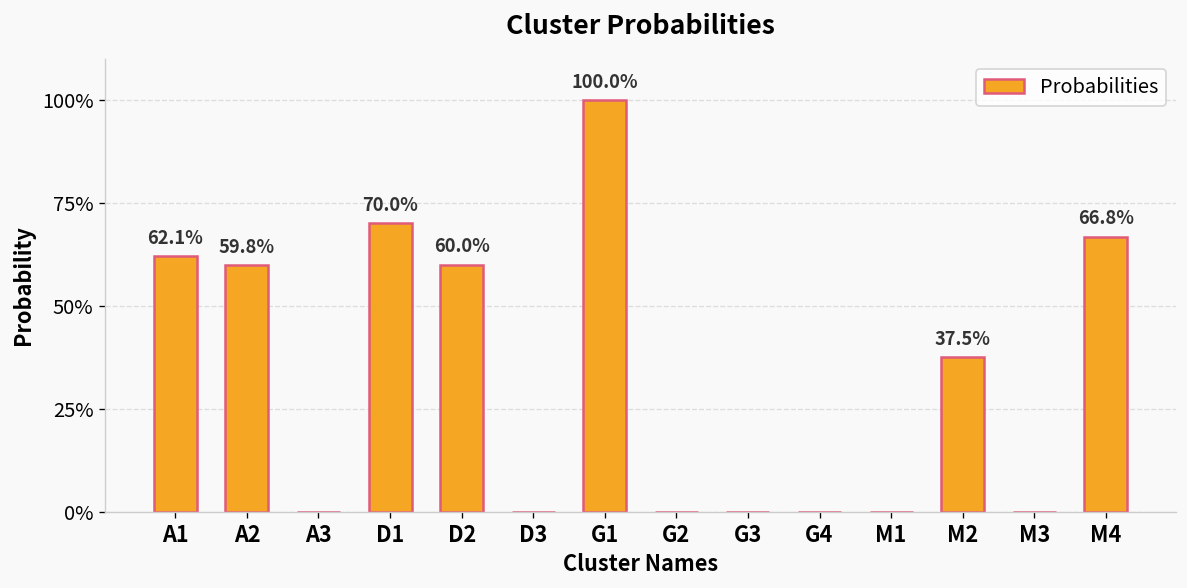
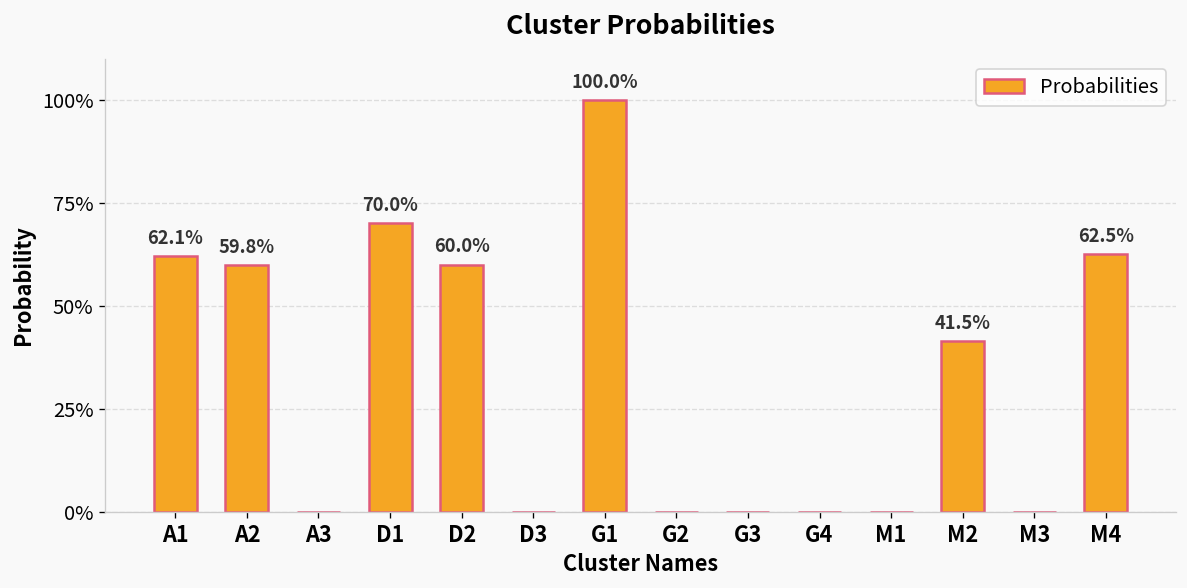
M2: 37.5% -> 41.5%
M4: 66.8% -> 62.5%
